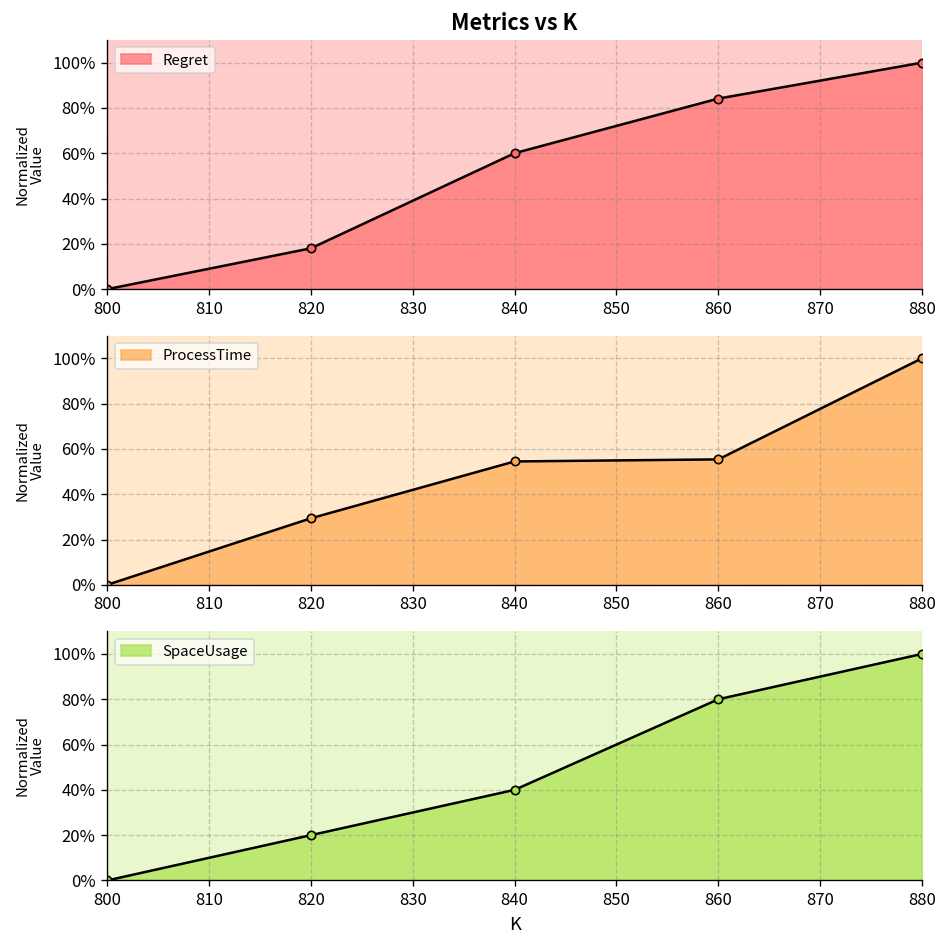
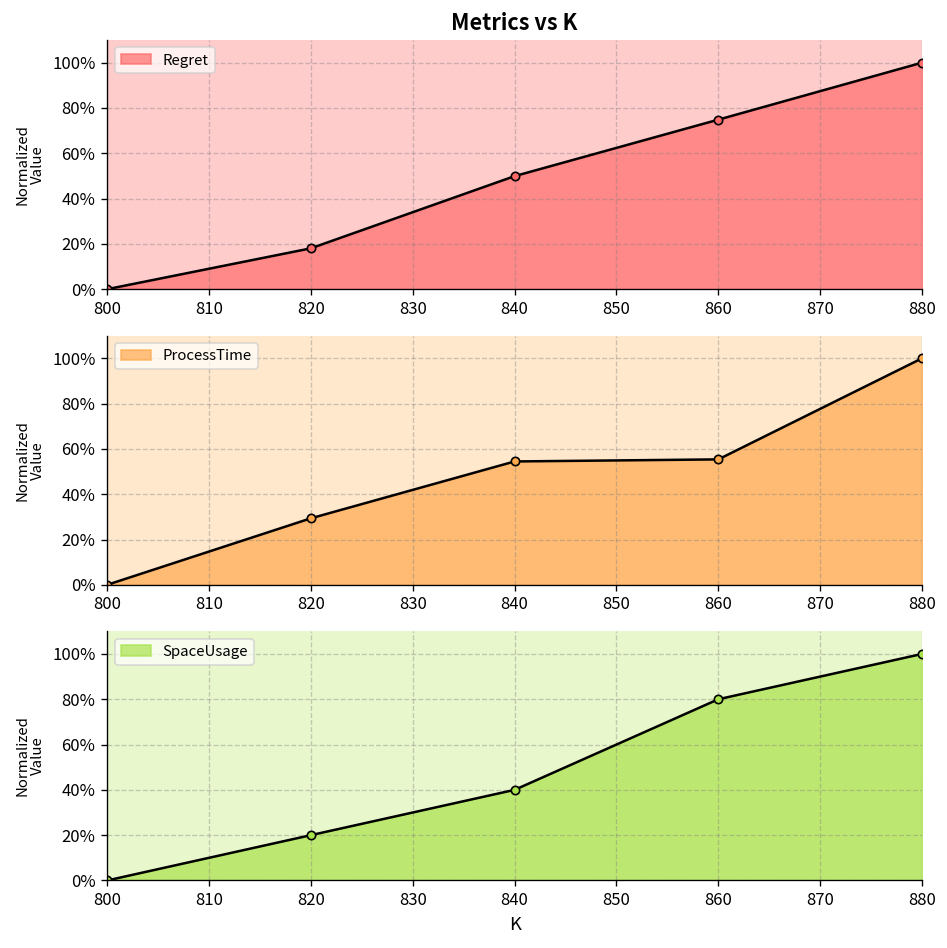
Metrics vs K, 840: 60% -> 50%
Metrics vs K, 860: 84% -> 75%
